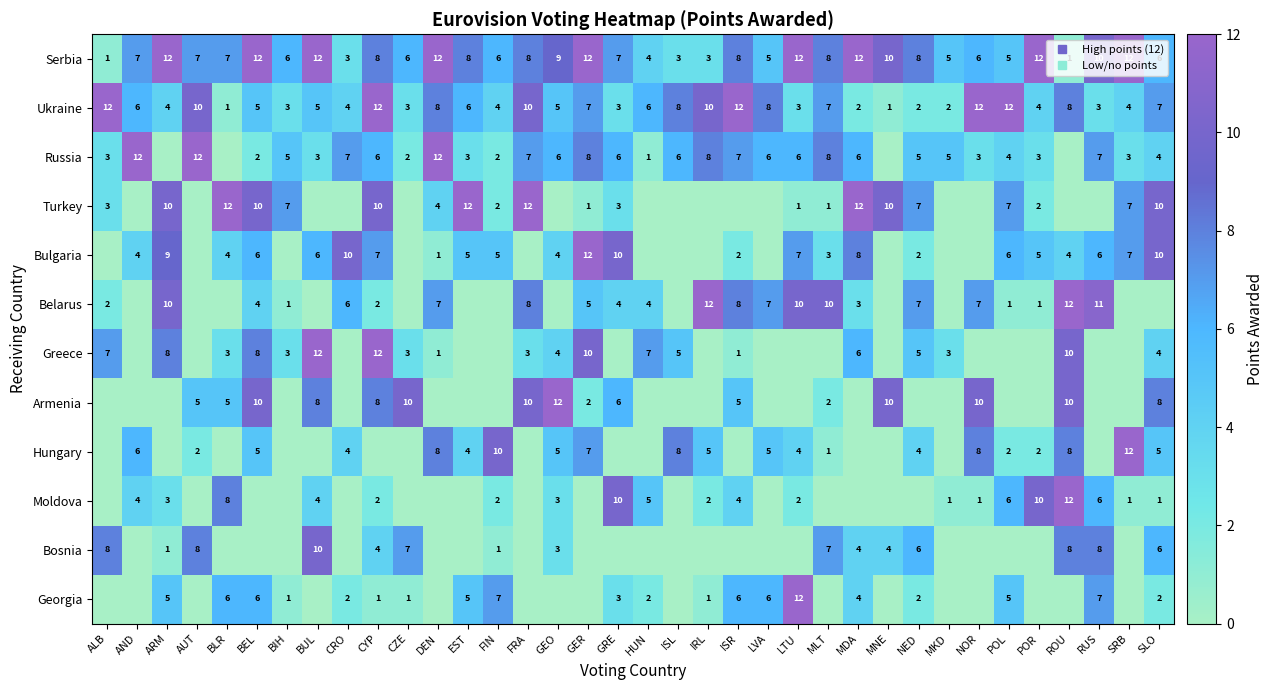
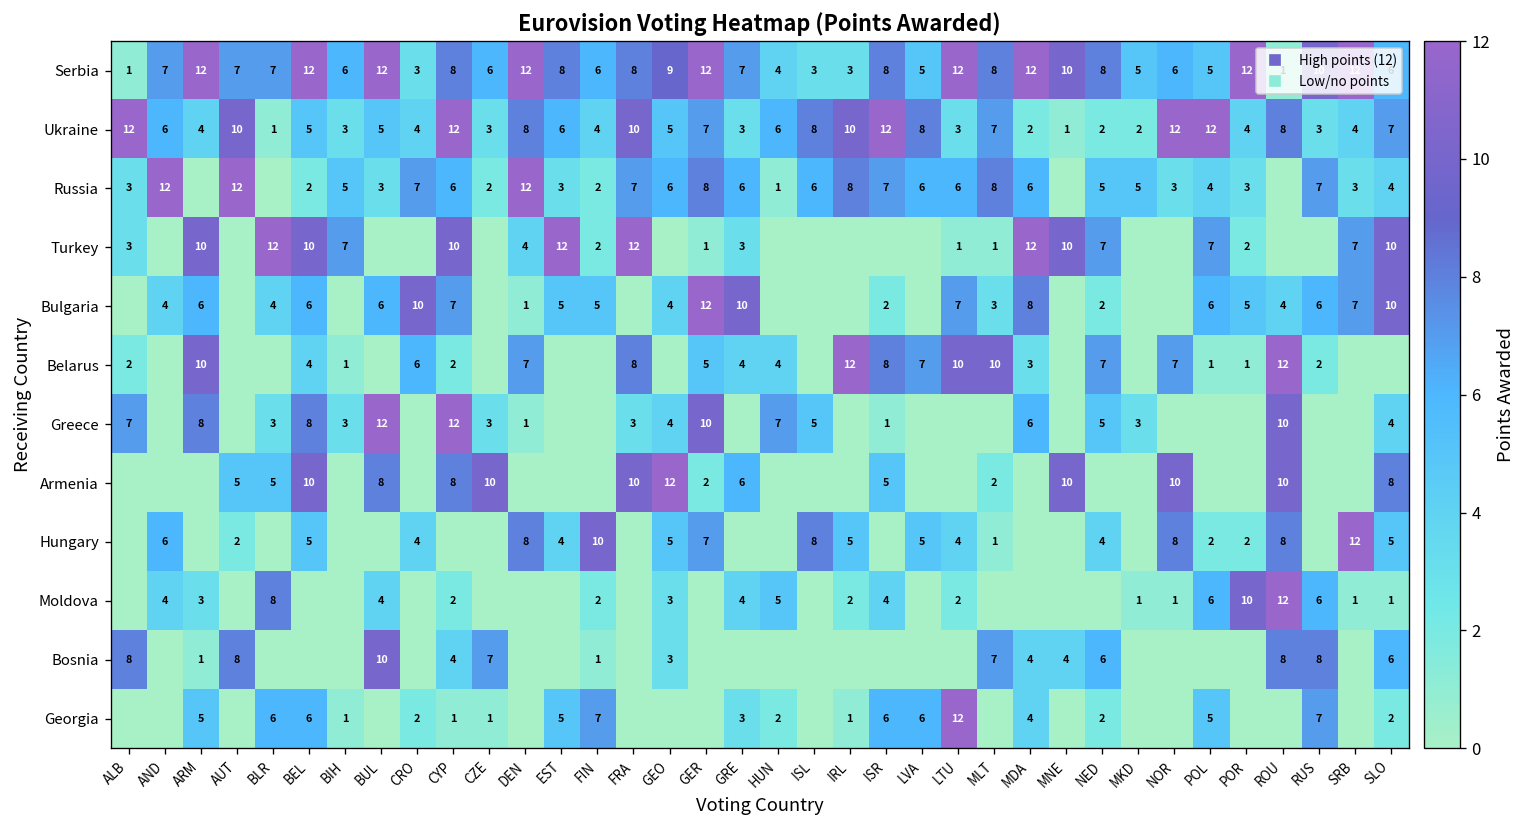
Bulgaria, ARM: 9 -> 6
Belarus, RUS: 11 -> 2
Moldova, GRE: 10 -> 4
